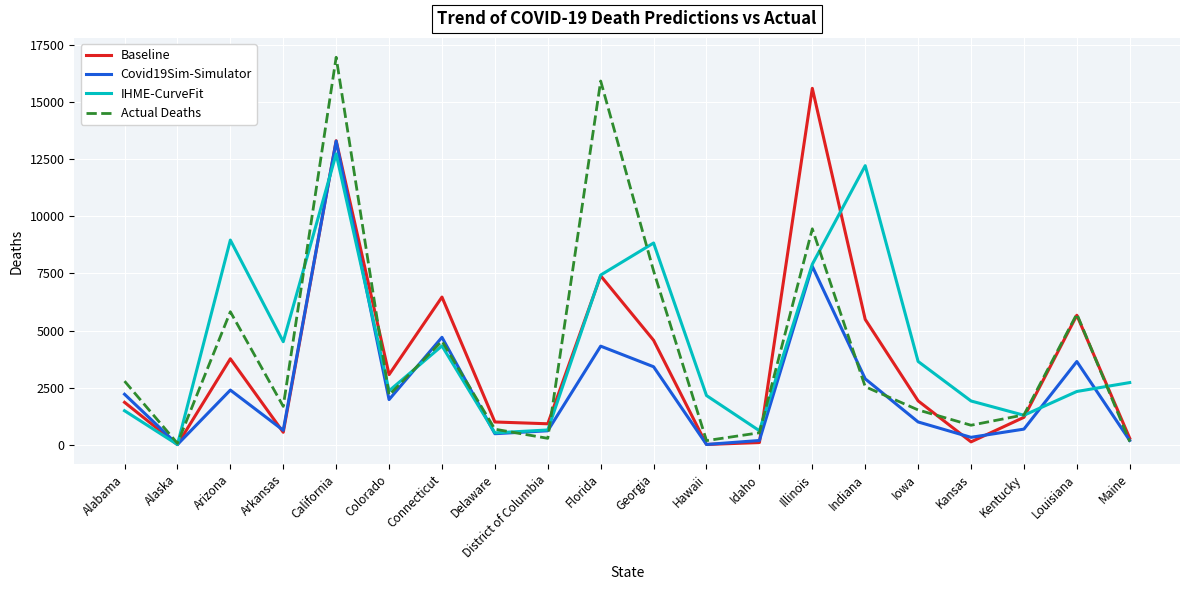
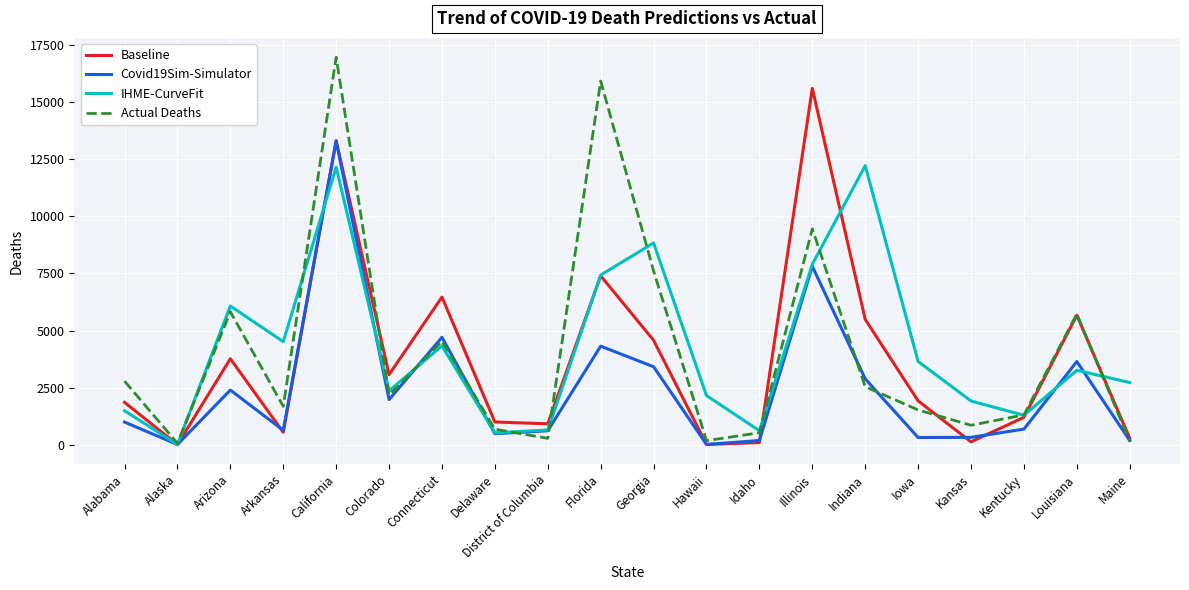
Covid19Sim-Simulator, Alabama: 2200 -> 1000
IHME-CurveFit, Arizona: 9000 -> 6100
IHME-CurveFit, California: 12700 -> 12100
Covid19Sim-Simulator, Iowa: 1000 -> 300
IHME-CurveFit, Louisiana: 2300 -> 3300
